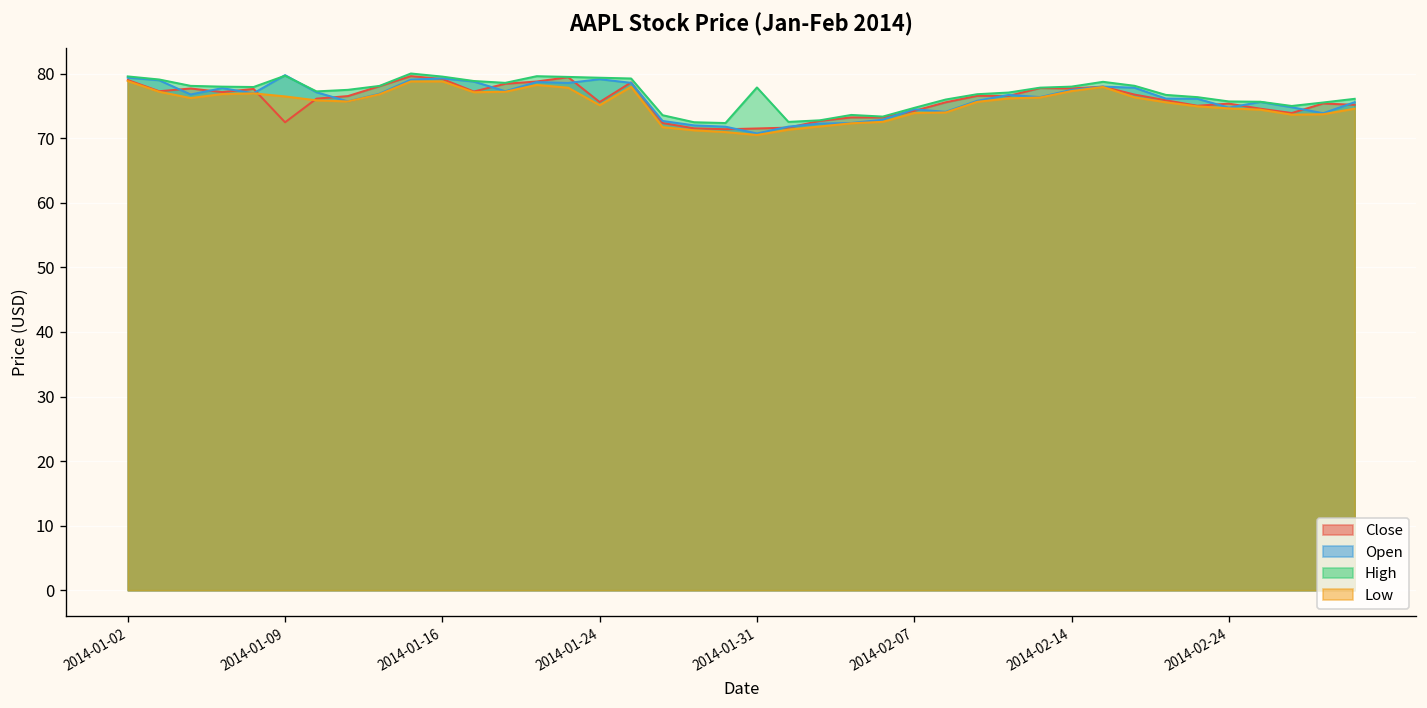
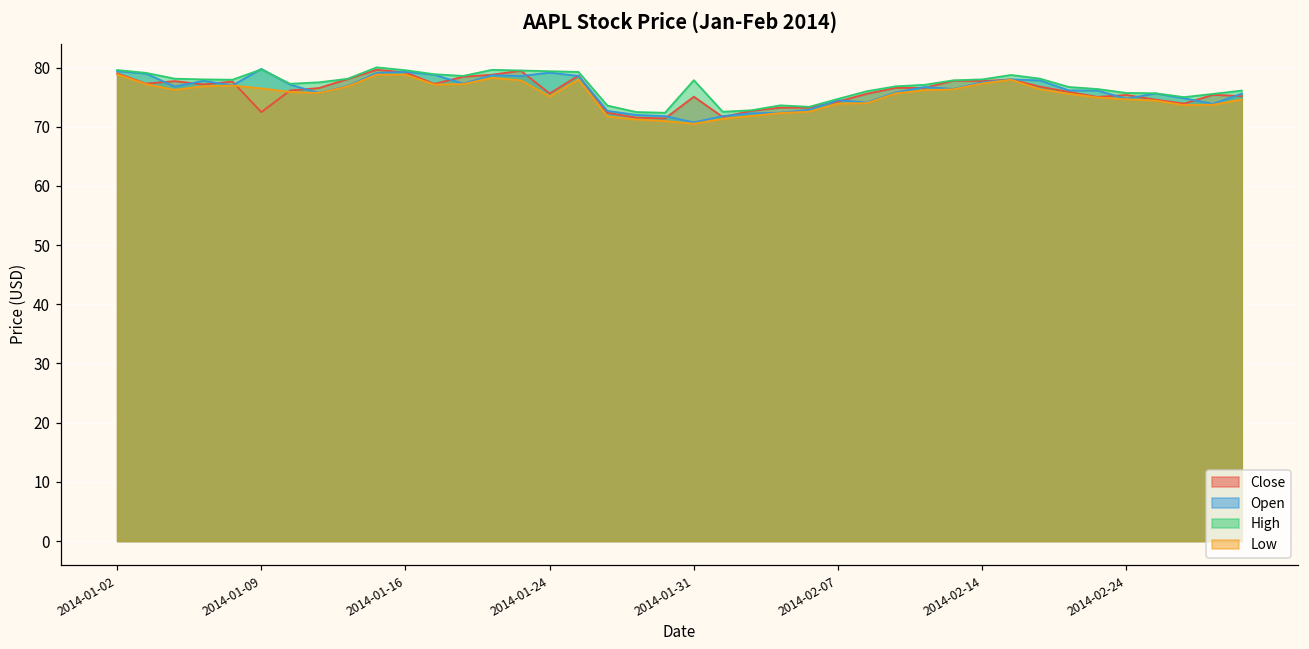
Close, 2014-01-31: 72 -> 75
